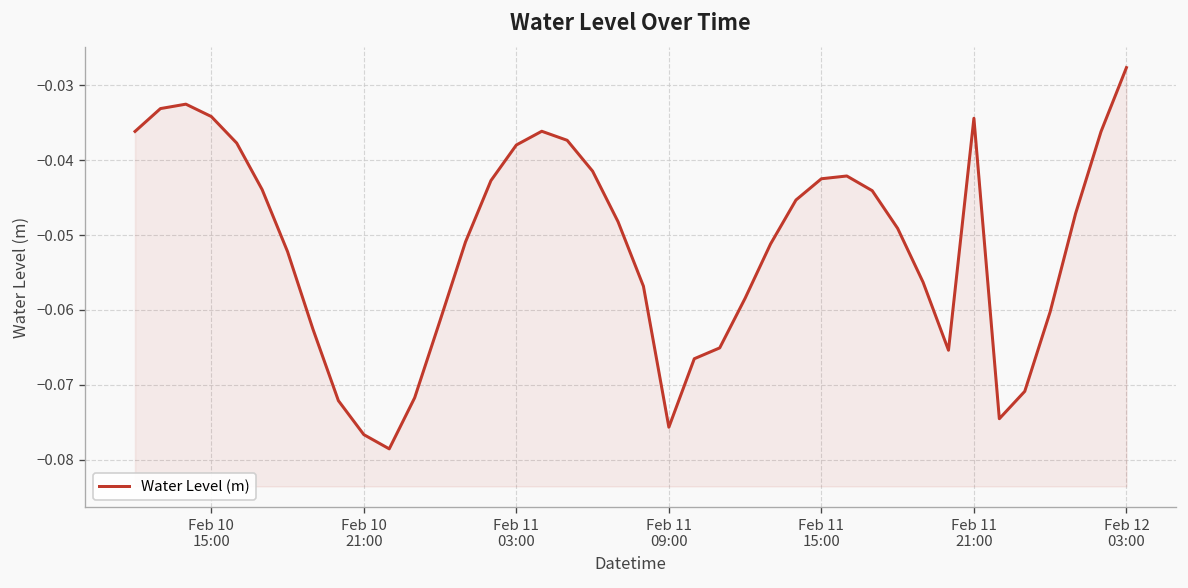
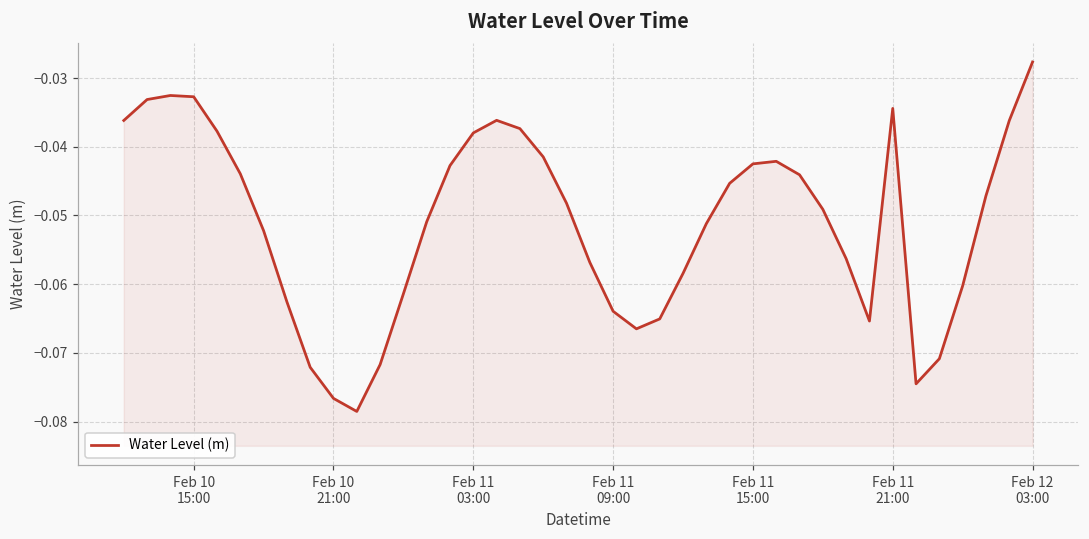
Feb 10 15:00: -0.034 -> -0.033
Feb 11 09:00: -0.076 -> -0.064
